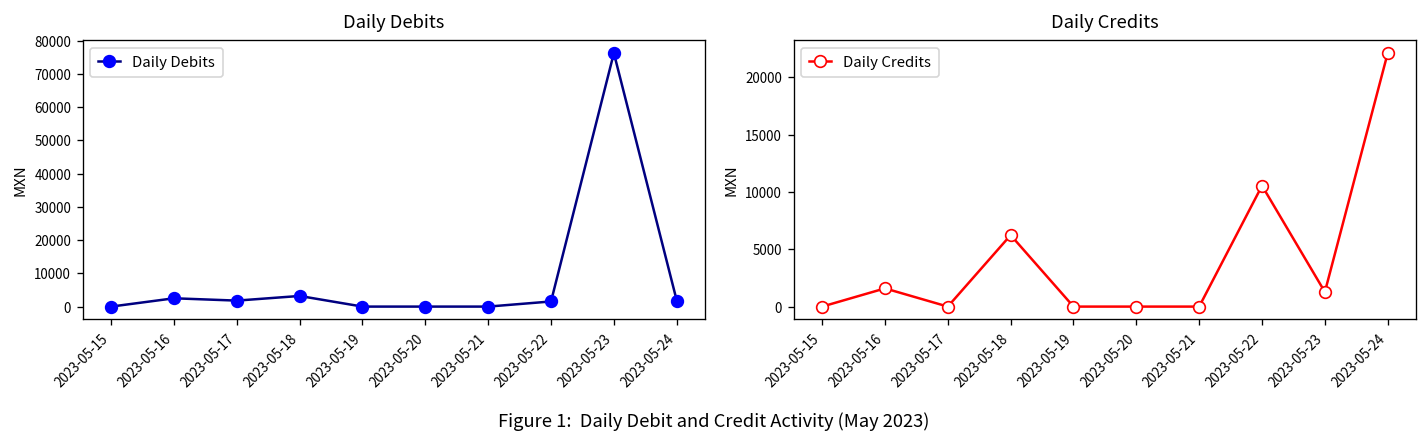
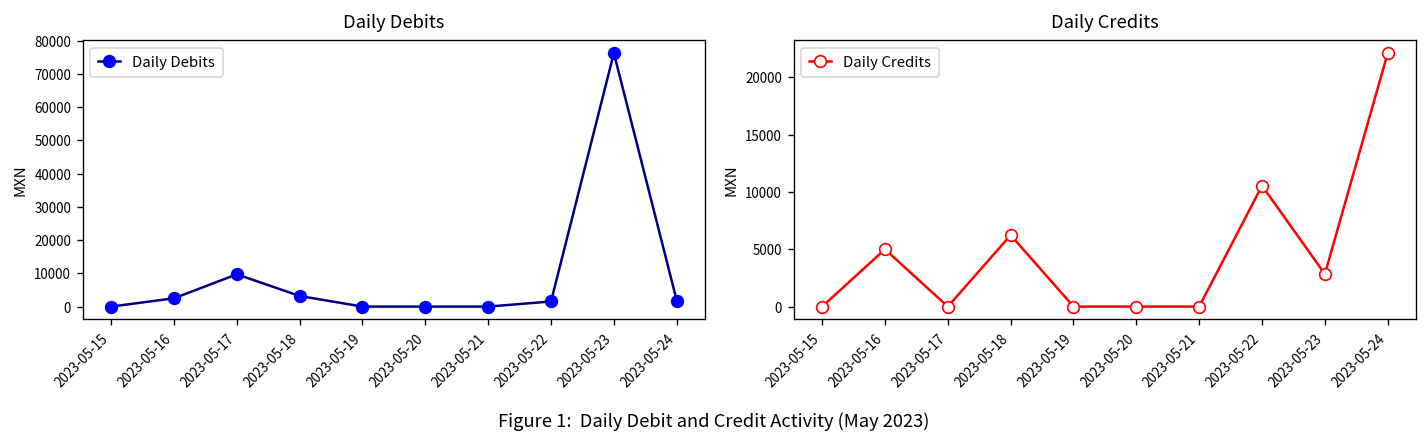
Daily Debits, 2023-05-17: 2000 -> 10000
Daily Credits, 2023-05-16: 2000 -> 5000
Daily Credits, 2023-05-23: 1000 -> 3000
